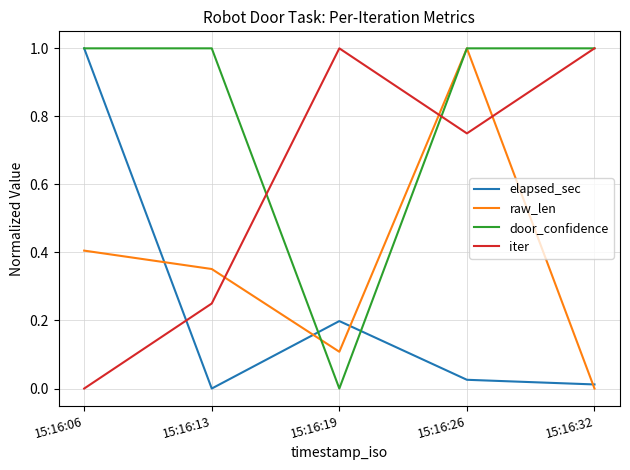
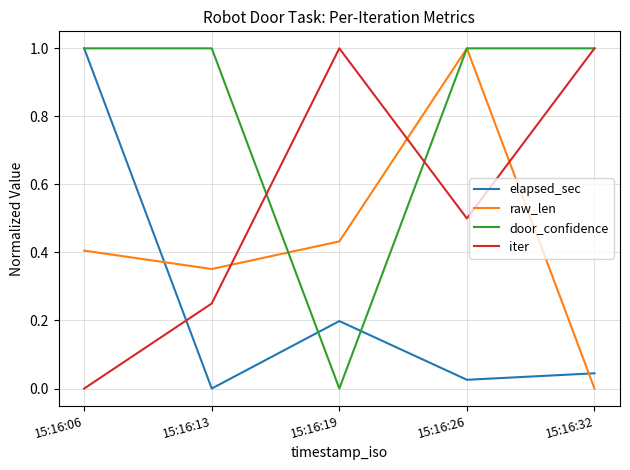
raw_len, 15:16:19: 0.11 -> 0.43
iter, 15:16:26: 0.75 -> 0.50
elapsed_sec, 15:16:32: 0.01 -> 0.04
